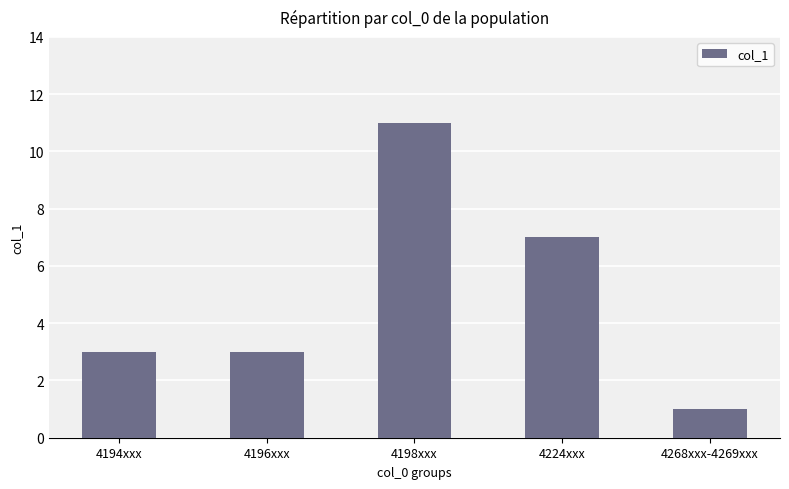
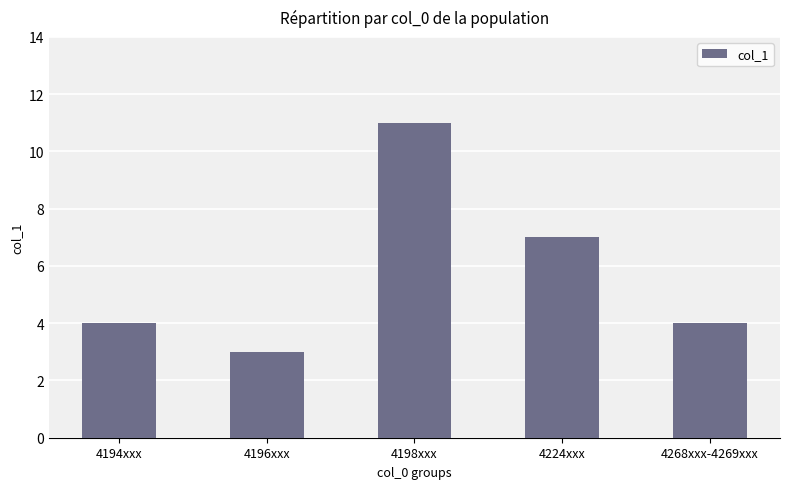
4194xxx: 3 -> 4
4268xxx-4269xxx: 1 -> 4
